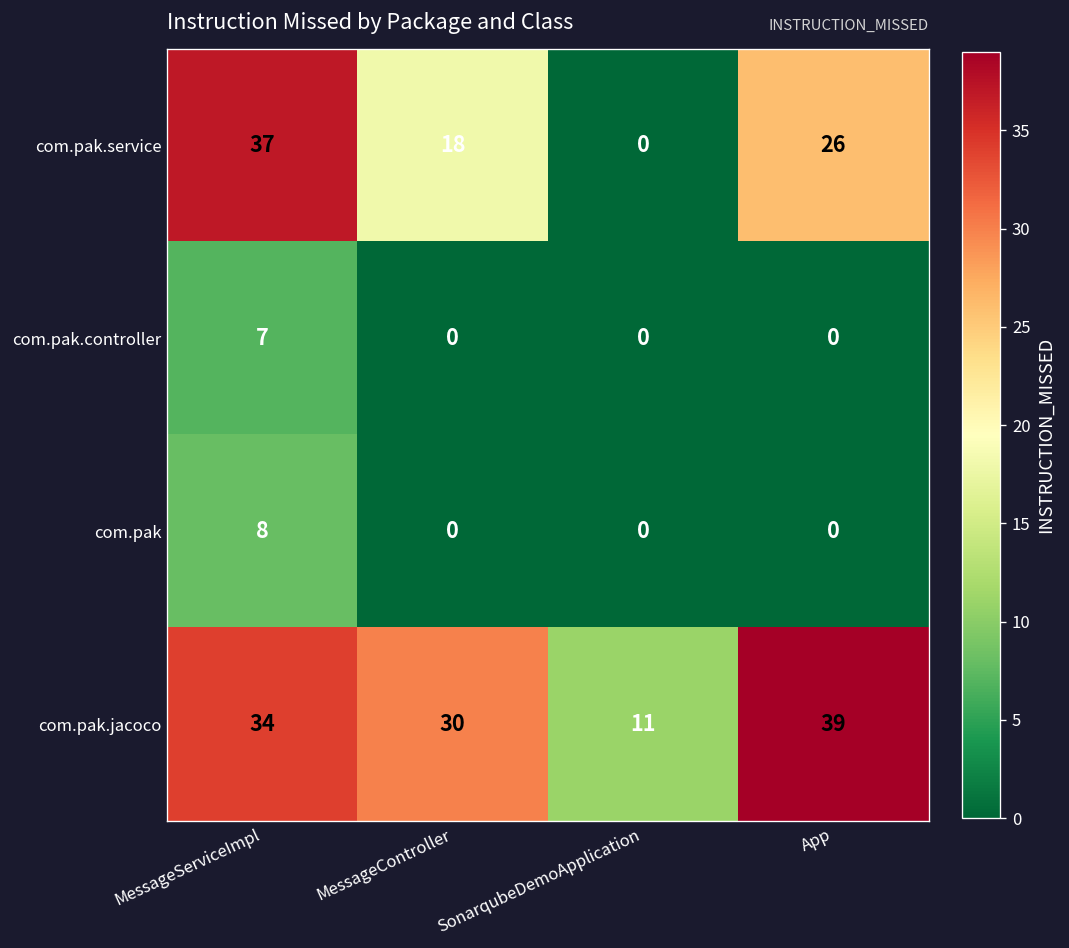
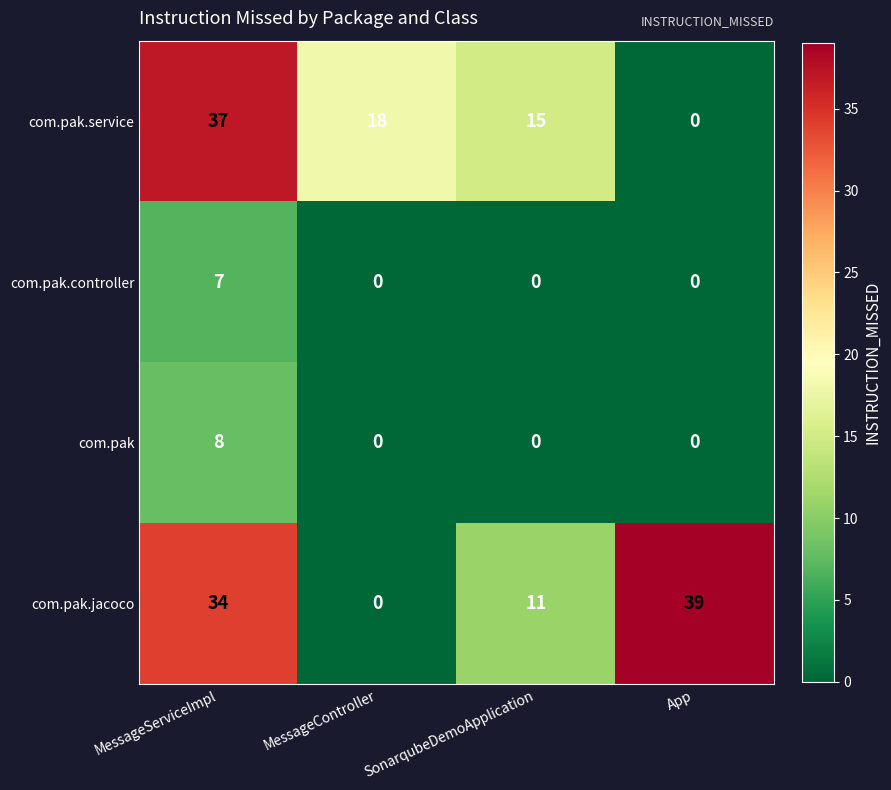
com.pak.service, SonarqubeDemoApplication: 0 -> 15
com.pak.service, App: 26 -> 0
com.pak.jacoco, MessageController: 30 -> 0
